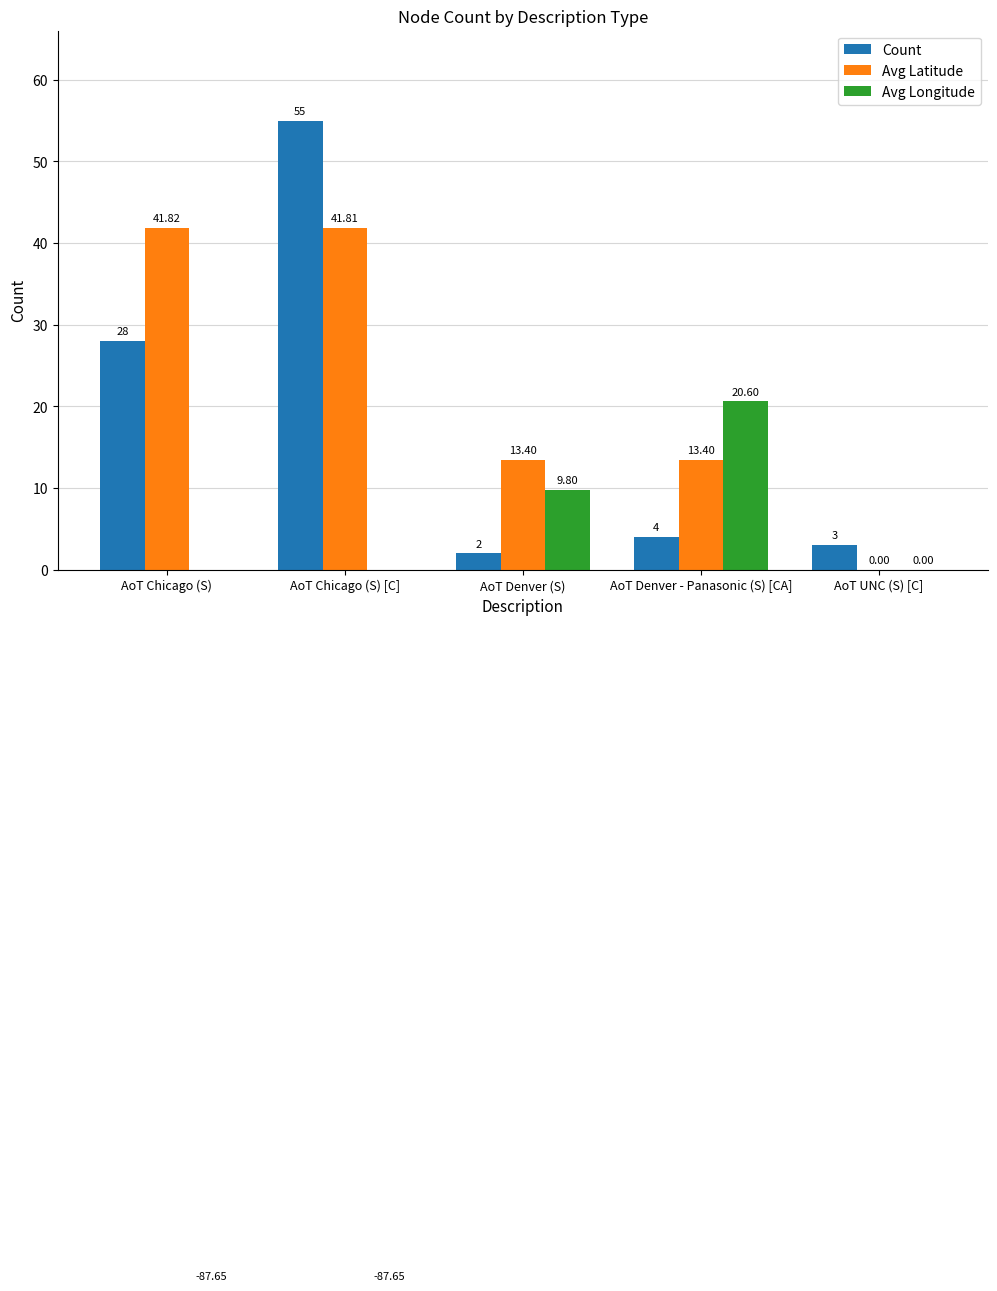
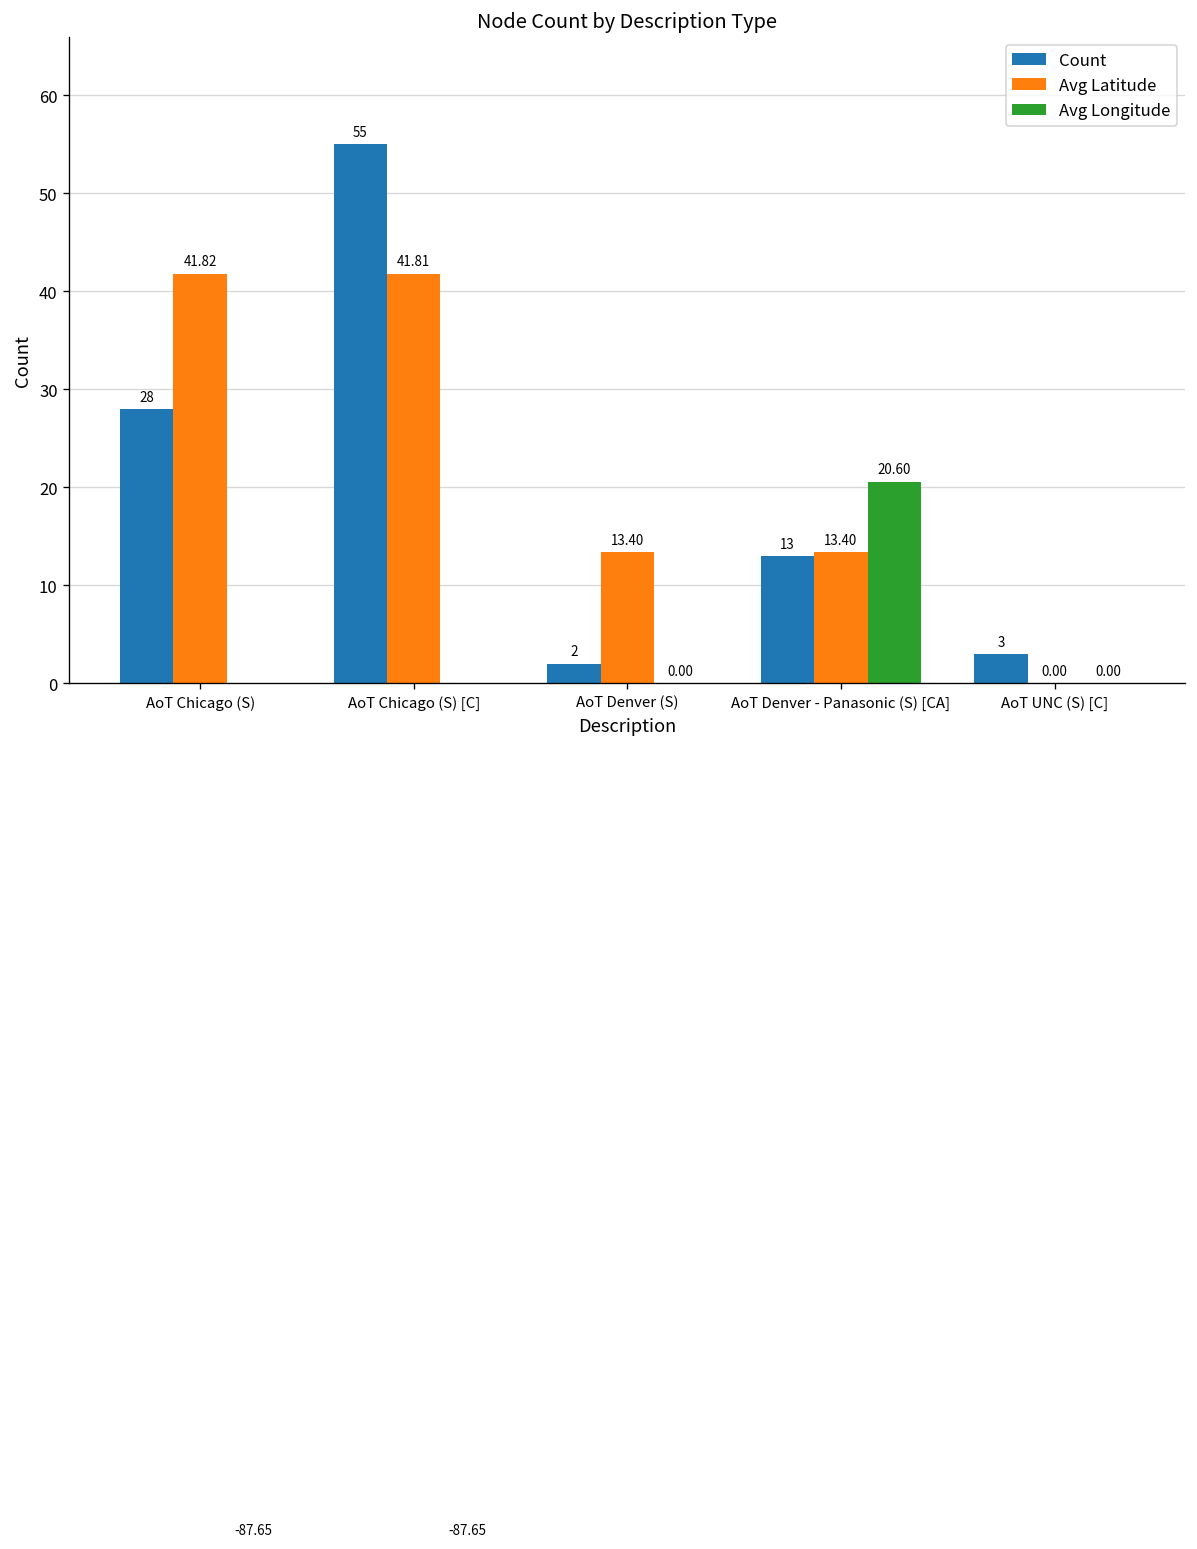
Avg Longitude, AoT Denver (S): 9.80 -> 0.00
Count, AoT Denver - Panasonic (S) [CA]: 4 -> 13
